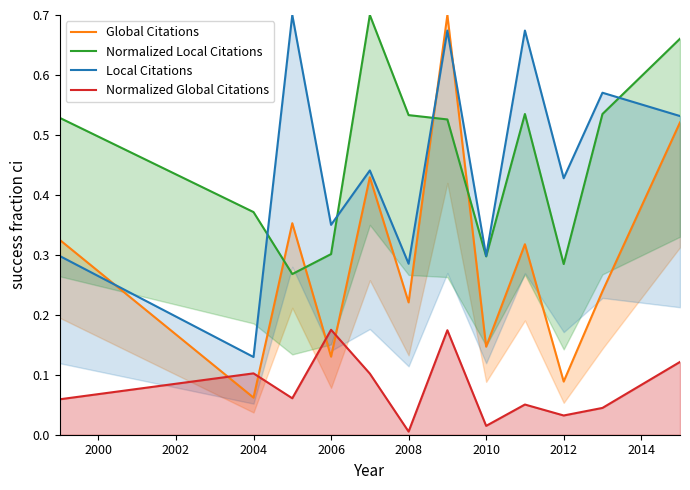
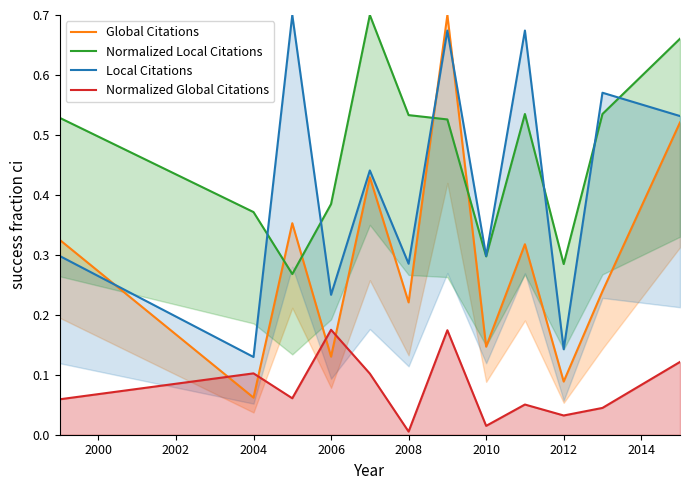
Normalized Local Citations, 2006: 0.30 -> 0.38
Local Citations, 2006: 0.35 -> 0.23
Local Citations, 2012: 0.43 -> 0.14
